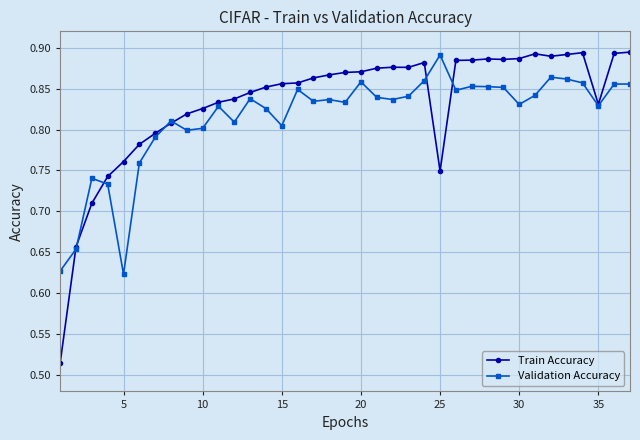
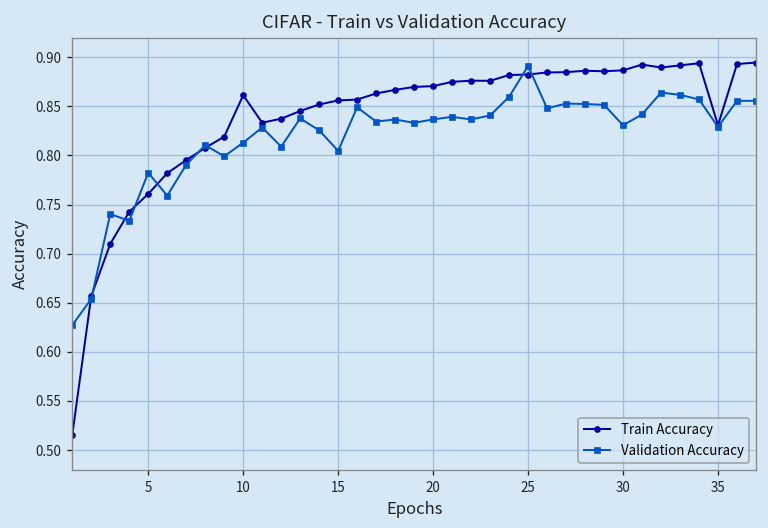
Validation Accuracy, 5: 0.62 -> 0.78
Train Accuracy, 10: 0.83 -> 0.86
Validation Accuracy, 10: 0.80 -> 0.81
Validation Accuracy, 20: 0.86 -> 0.84
Train Accuracy, 25: 0.75 -> 0.88
